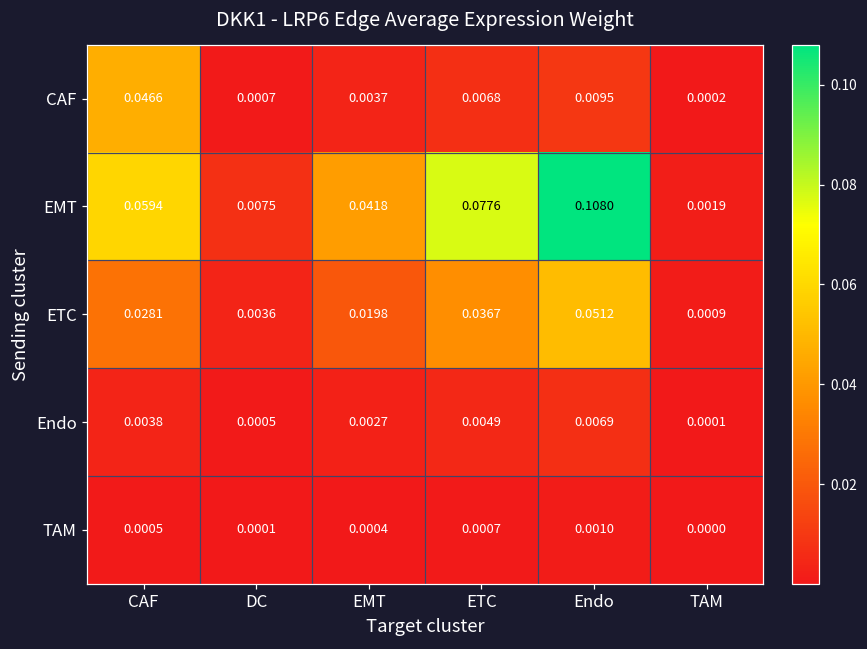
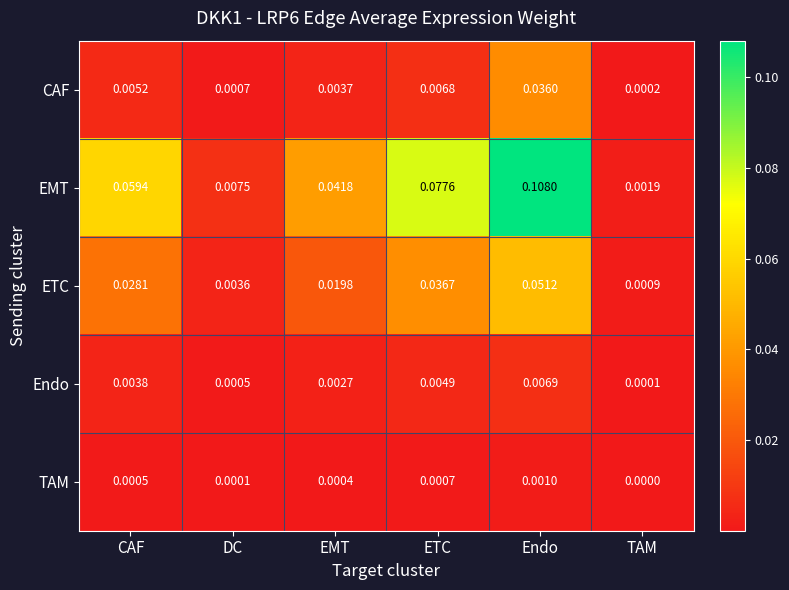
CAF, CAF: 0.0466 -> 0.0052
CAF, Endo: 0.0095 -> 0.0360
